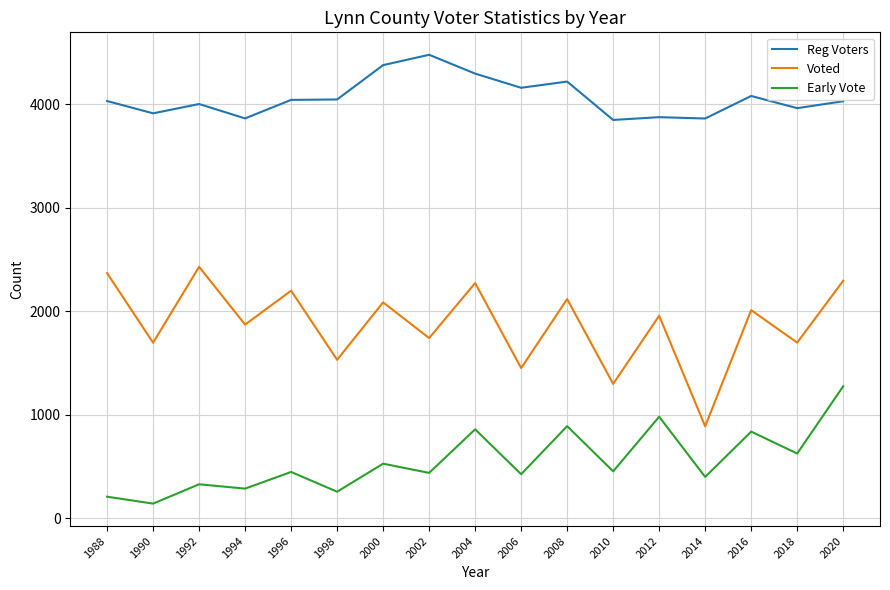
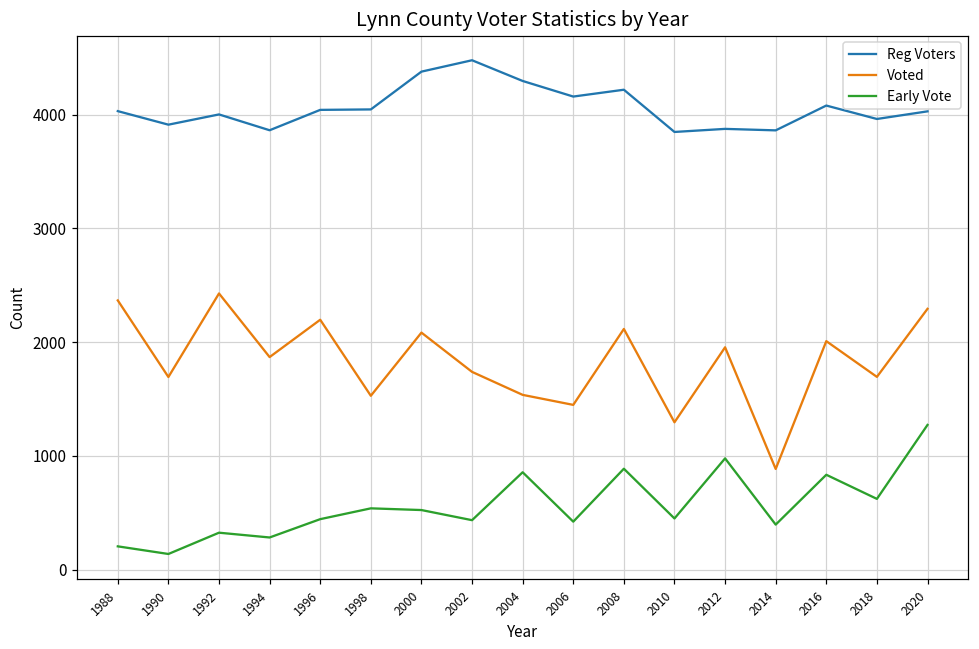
Early Vote, 1998: 250 -> 540
Voted, 2004: 2270 -> 1540
